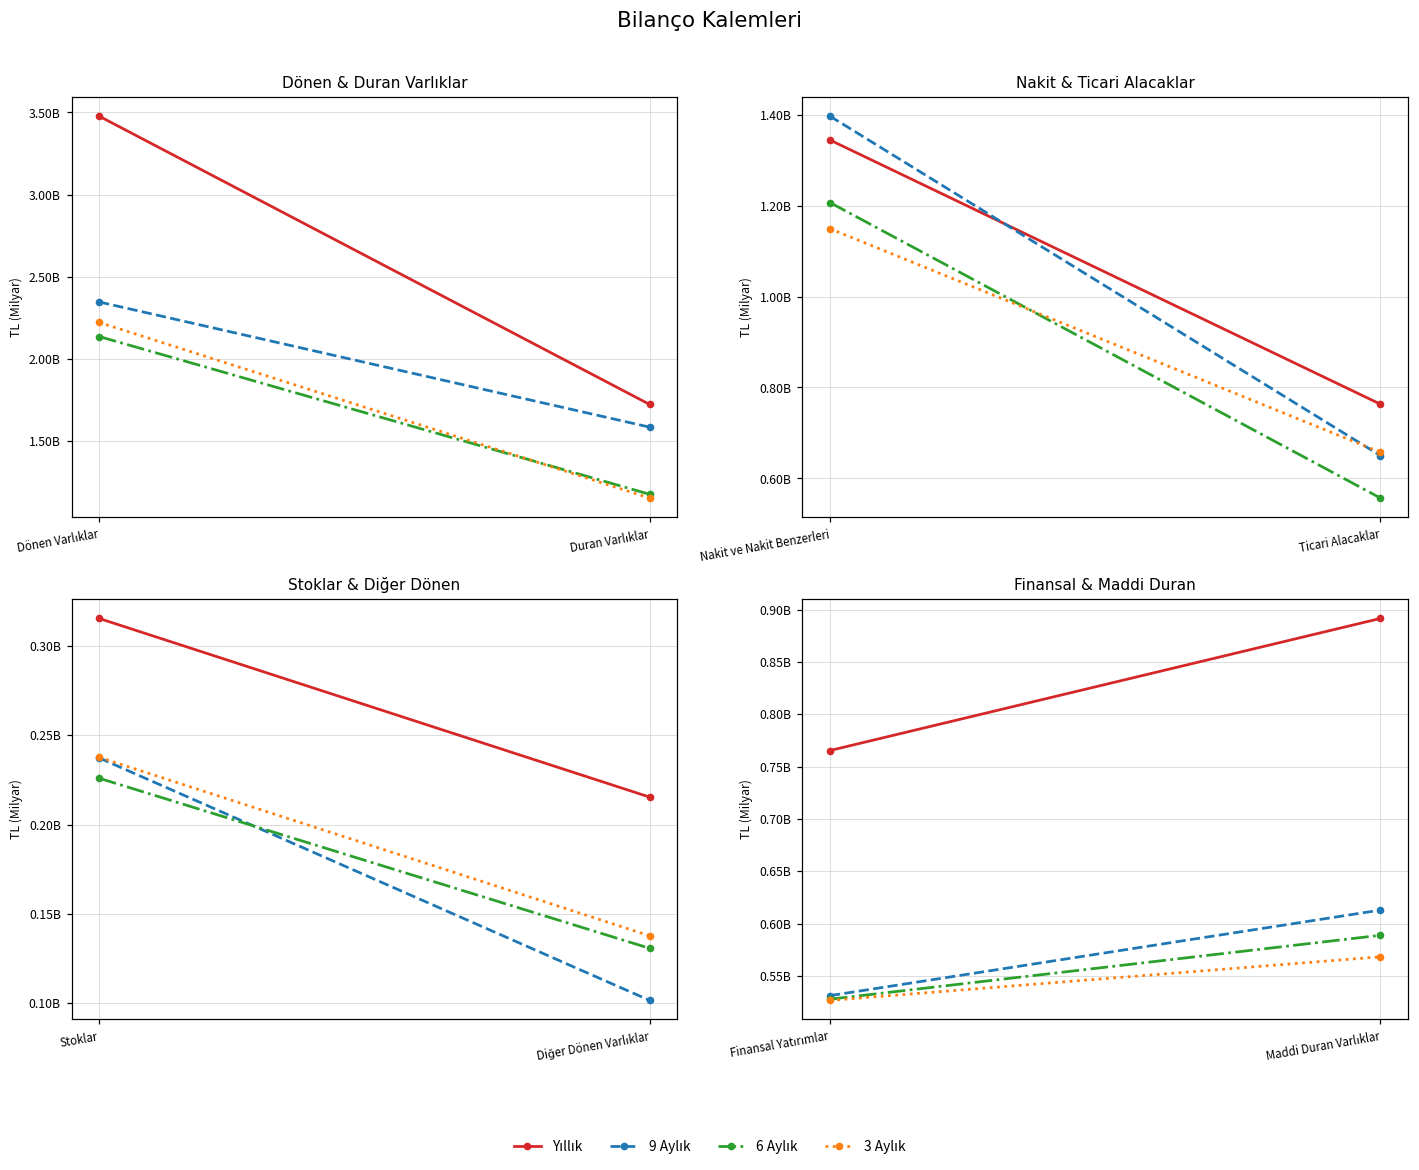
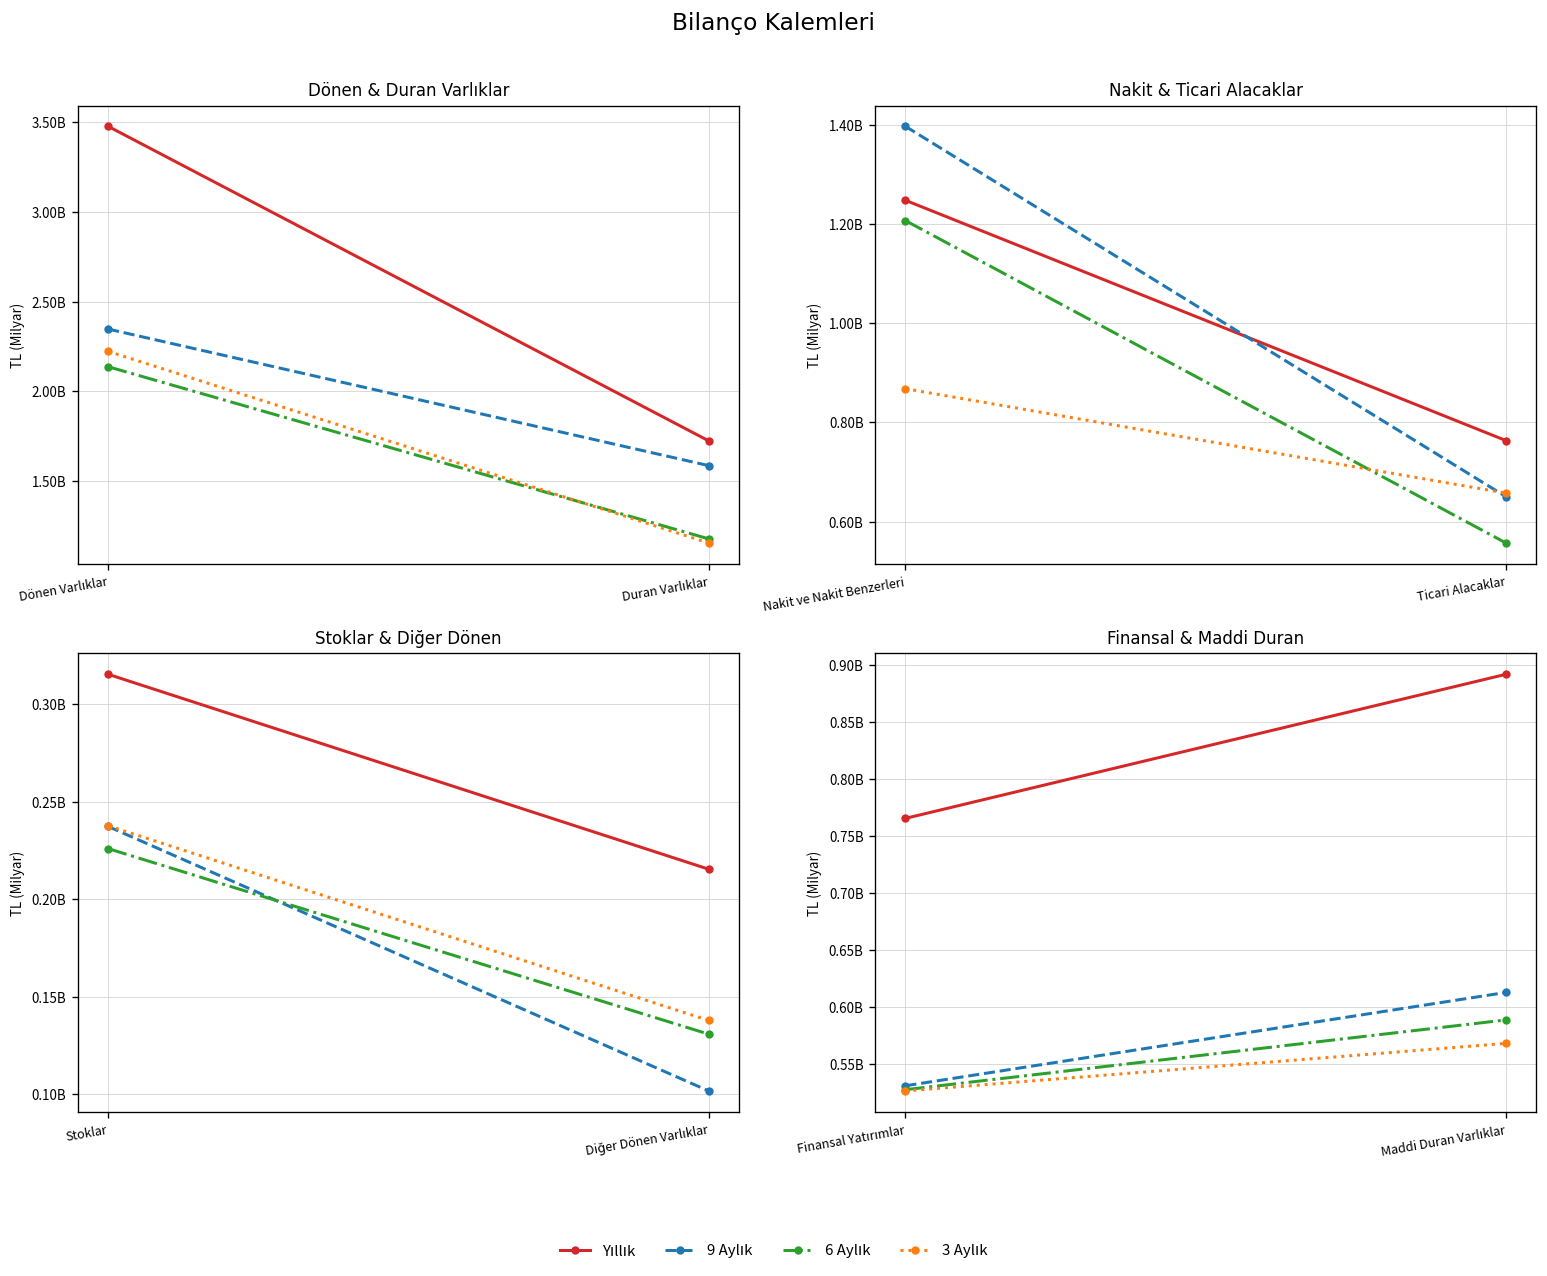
Nakit & Ticari Alacaklar, Yıllık, Nakit ve Nakit Benzerleri: 1340000000 -> 1250000000
Nakit & Ticari Alacaklar, 3 Aylık, Nakit ve Nakit Benzerleri: 1150000000 -> 870000000
